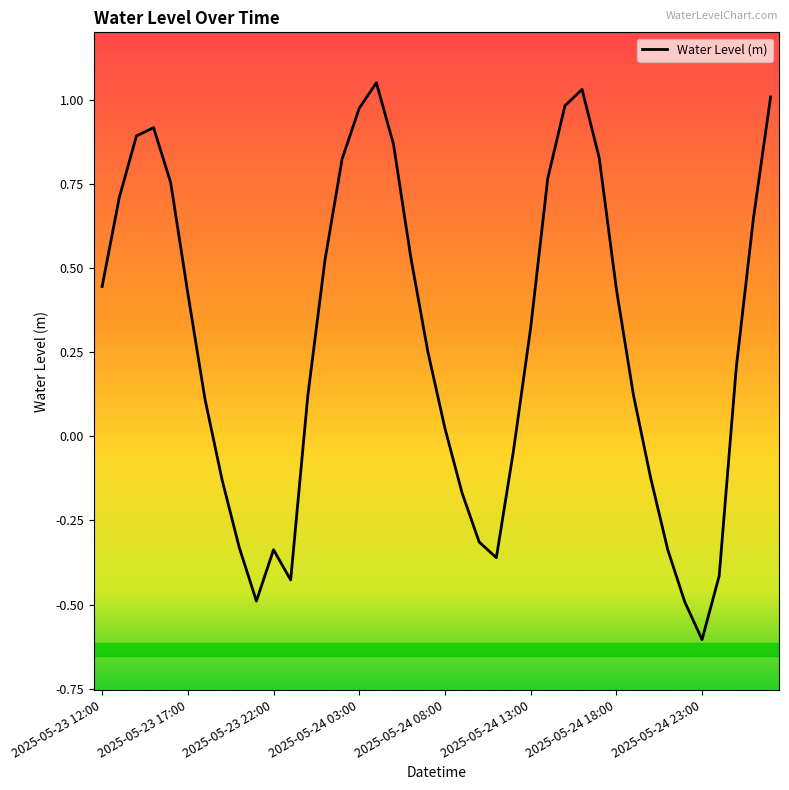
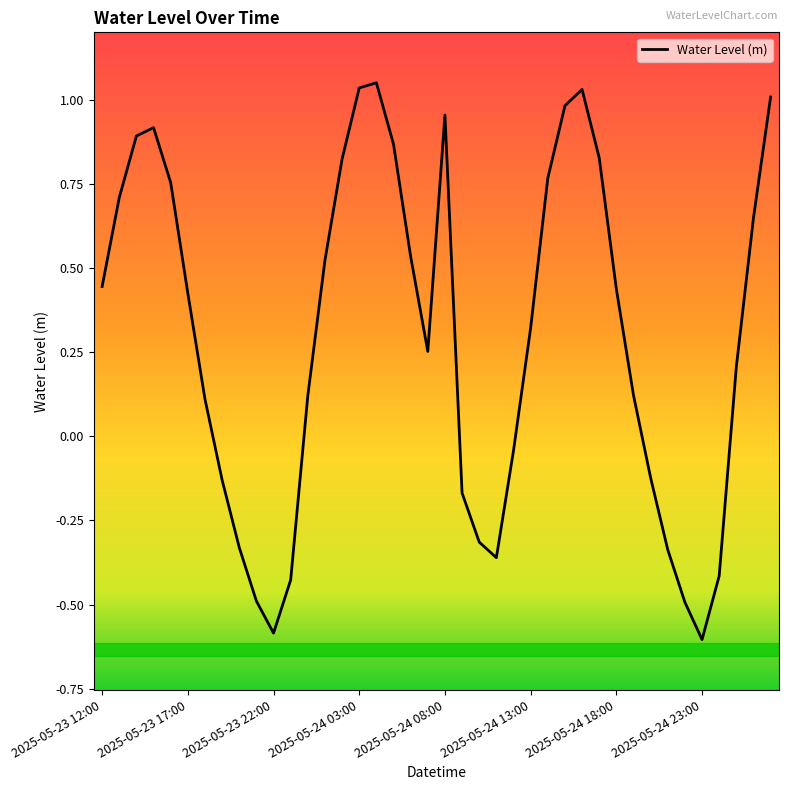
2025-05-23 22:00: -0.34 -> -0.59
2025-05-24 03:00: 0.98 -> 1.04
2025-05-24 08:00: 0.02 -> 0.96
